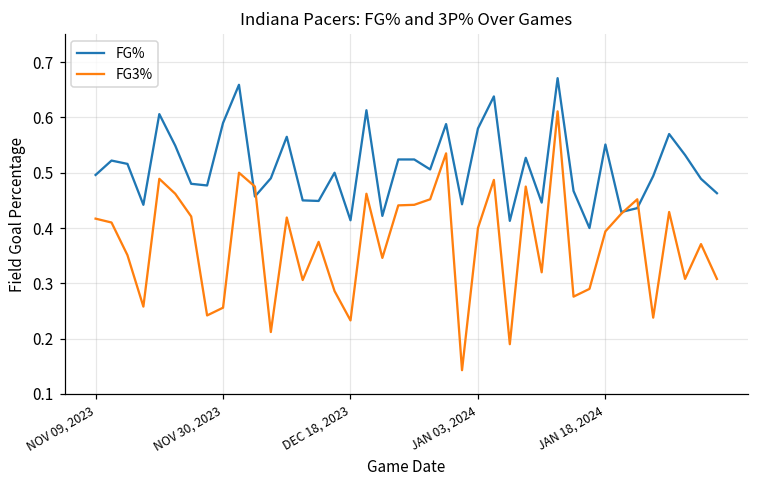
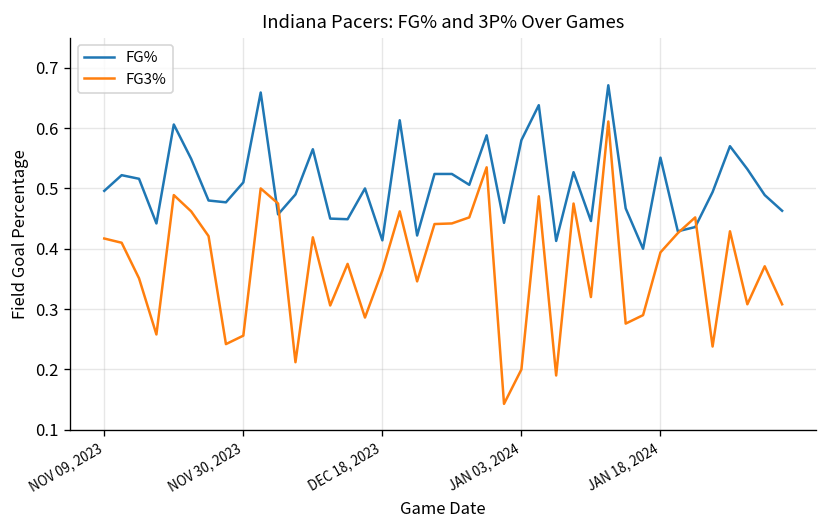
FG%, NOV 30, 2023: 0.59 -> 0.51
FG3%, DEC 18, 2023: 0.23 -> 0.36
FG3%, JAN 03, 2024: 0.4 -> 0.2
